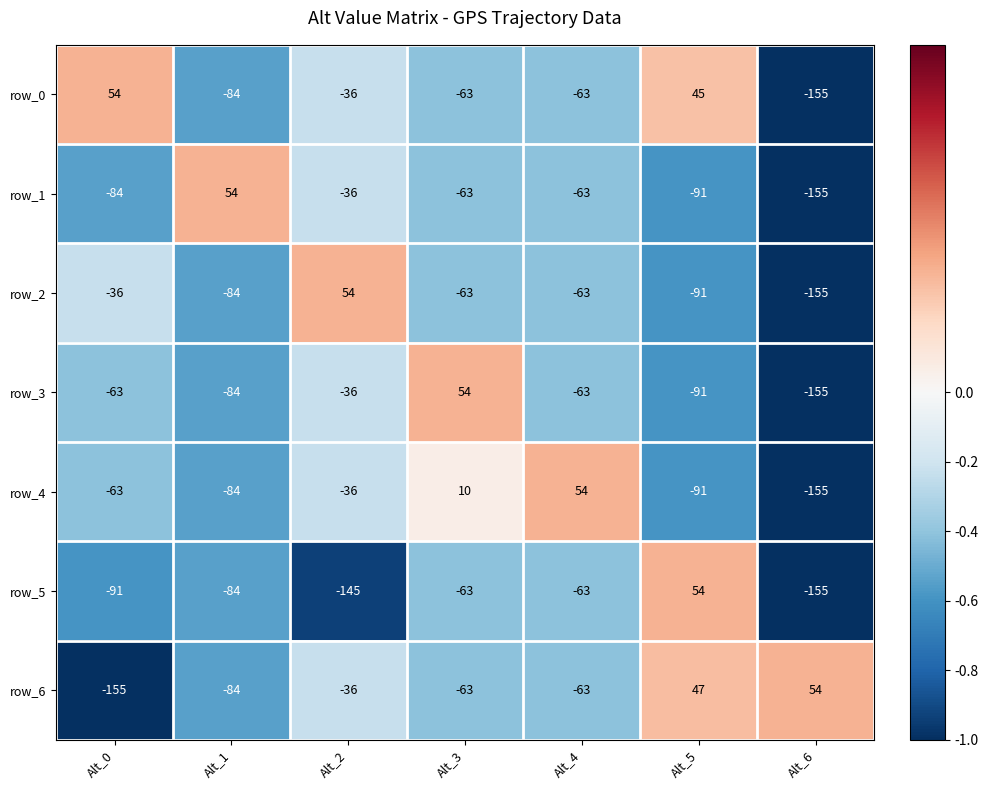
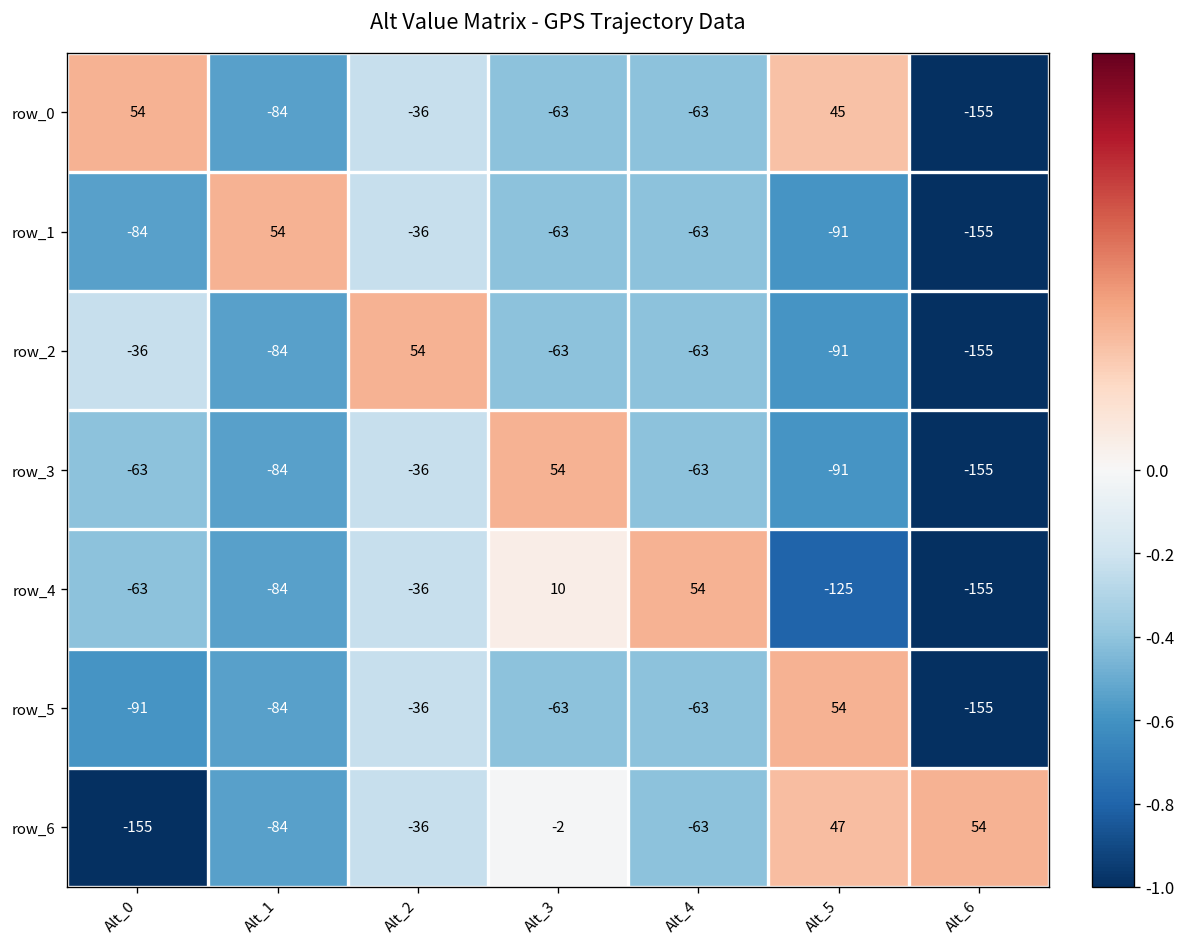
row_4, Alt_5: -91 -> -125
row_5, Alt_2: -145 -> -36
row_6, Alt_3: -63 -> -2
